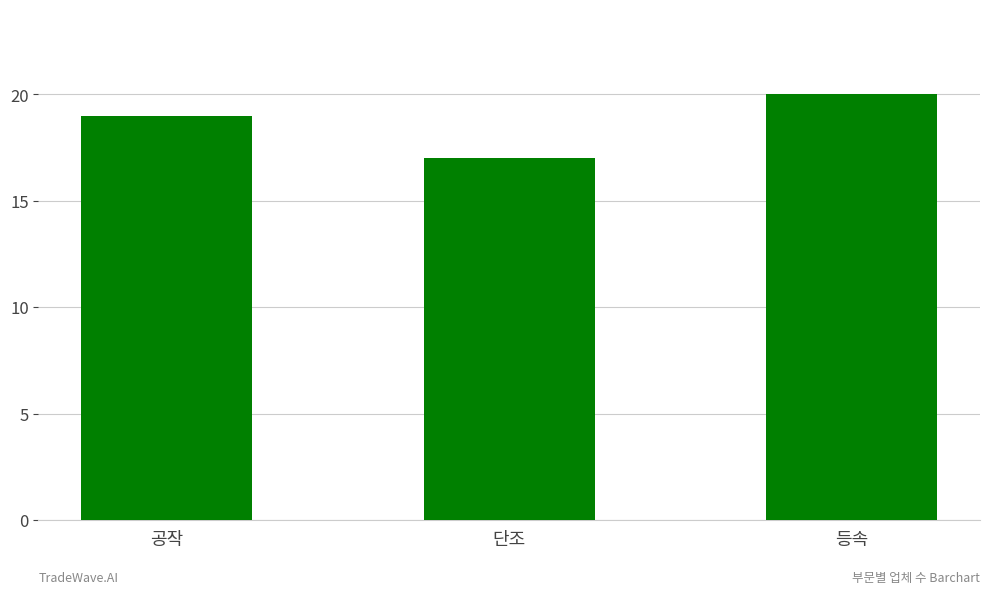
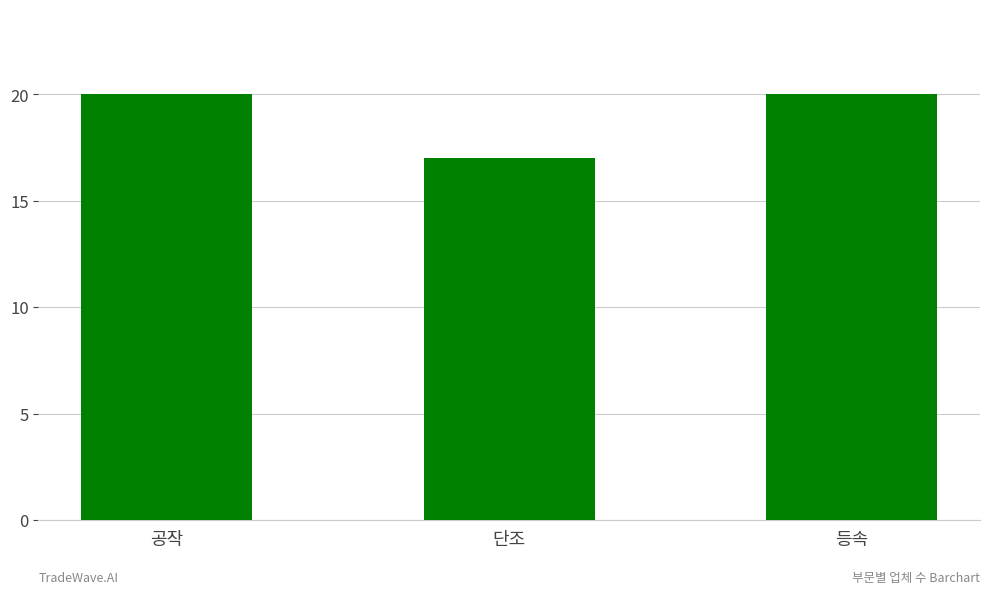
공작: 19 -> 20
